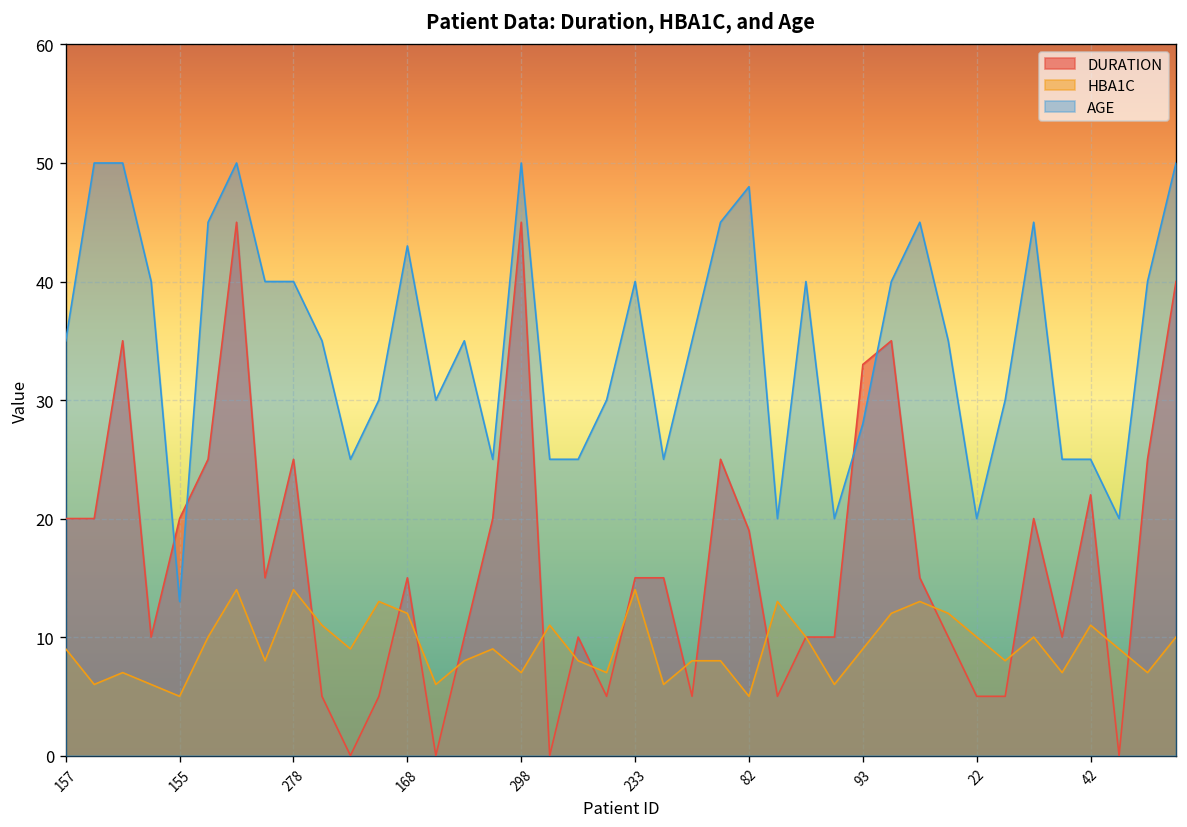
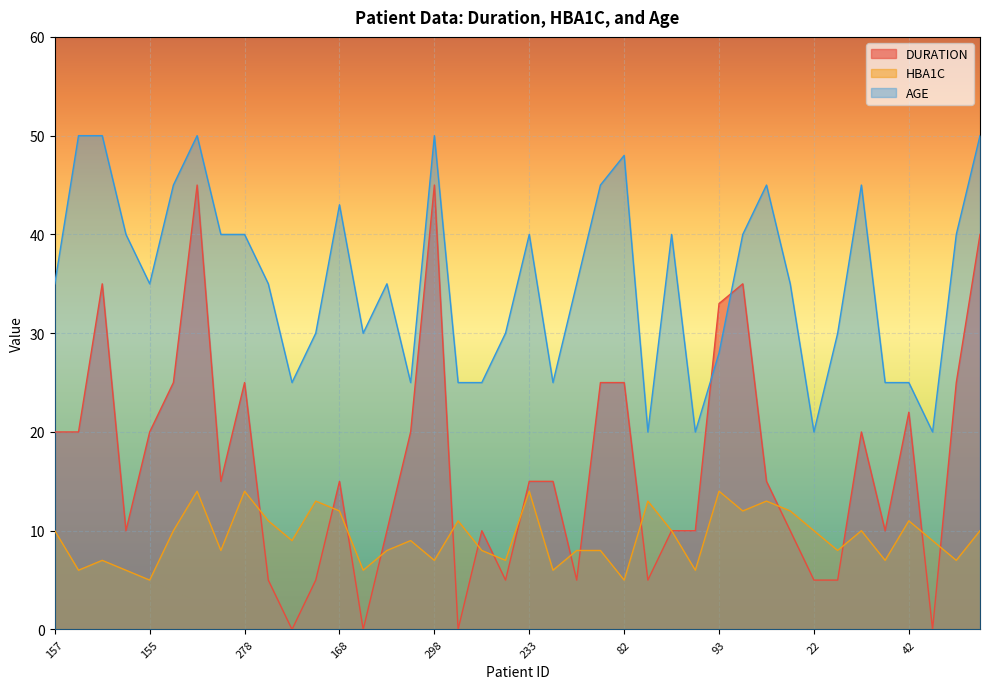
HBA1C, 157: 9 -> 10
AGE, 155: 13 -> 35
DURATION, 82: 19 -> 25
HBA1C, 93: 9 -> 14
